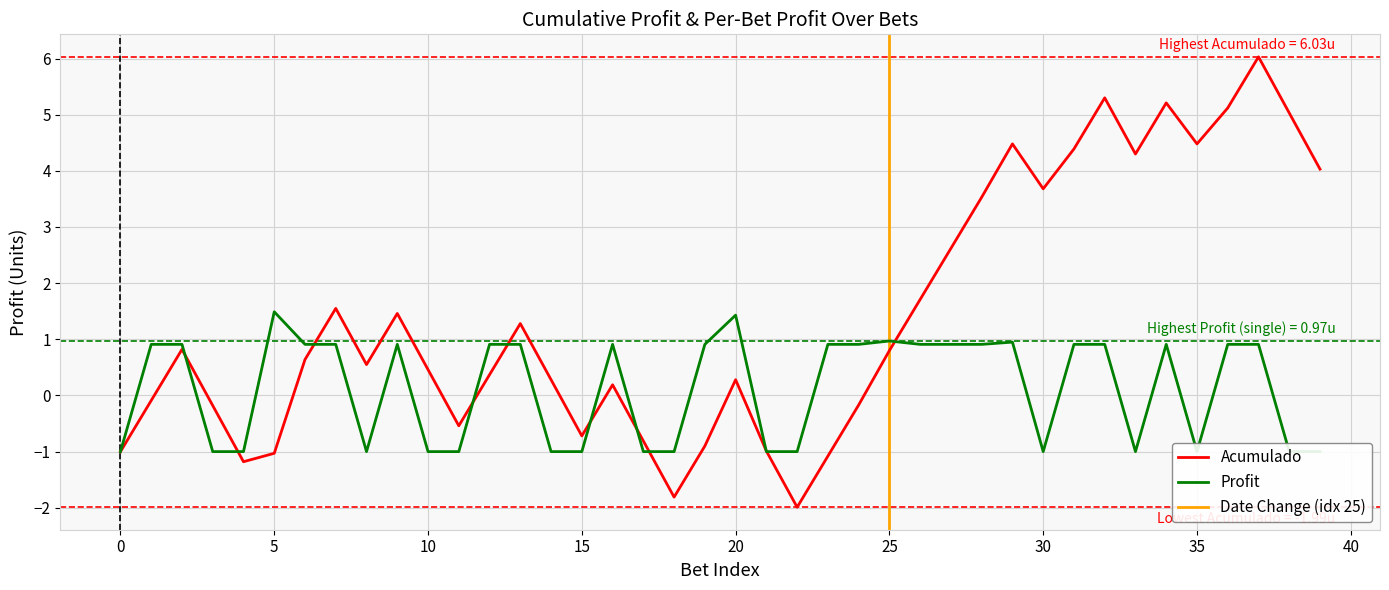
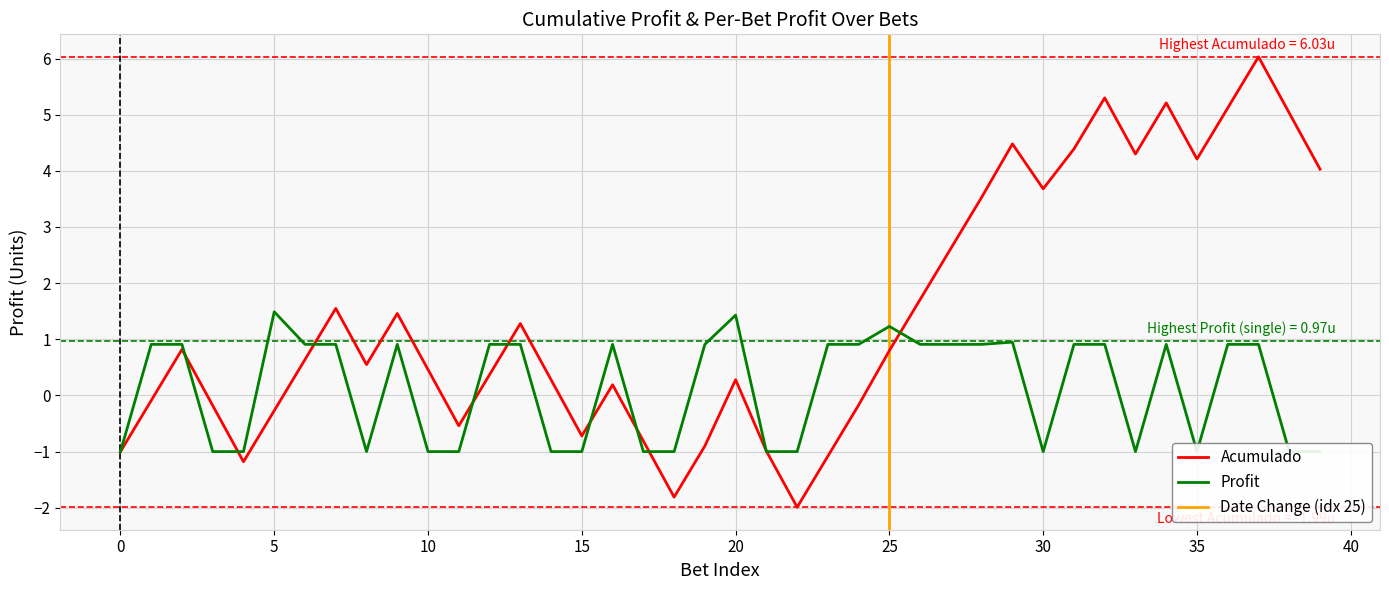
Acumulado, 5: -1.0 -> -0.3
Profit, 25: 1.0 -> 1.2
Acumulado, 35: 4.5 -> 4.2
